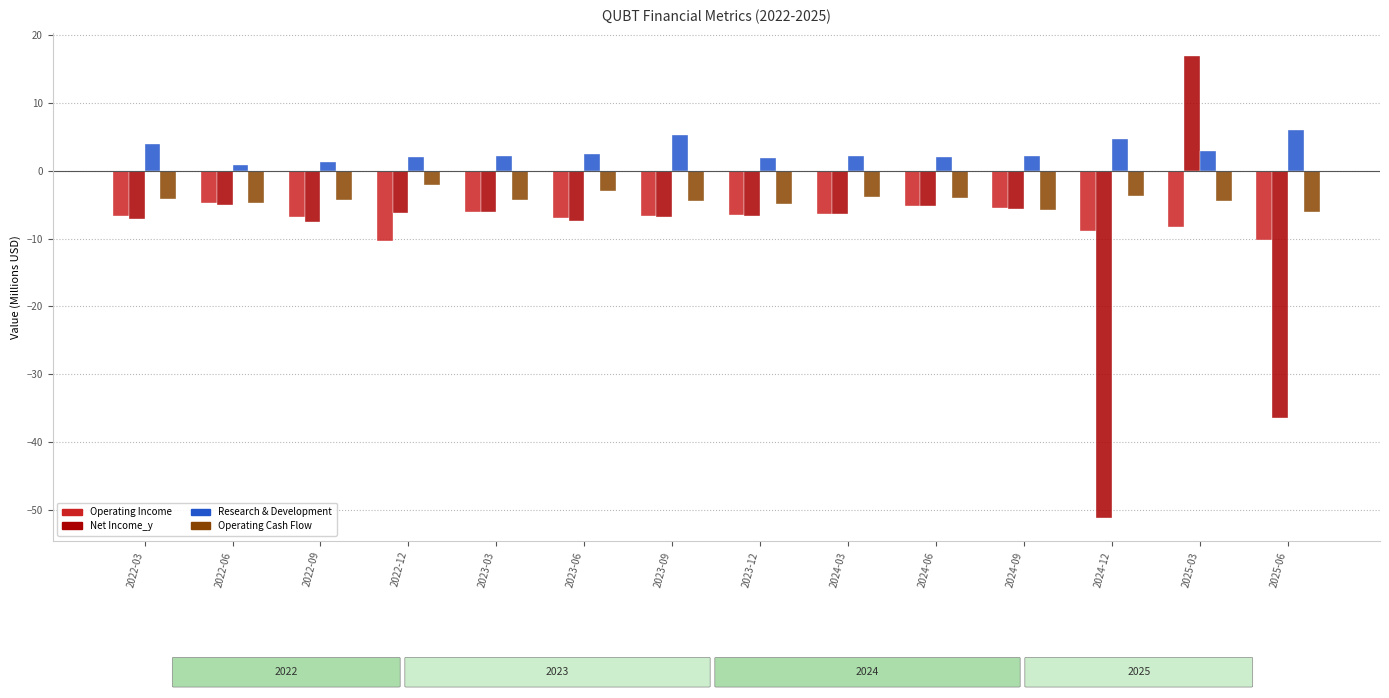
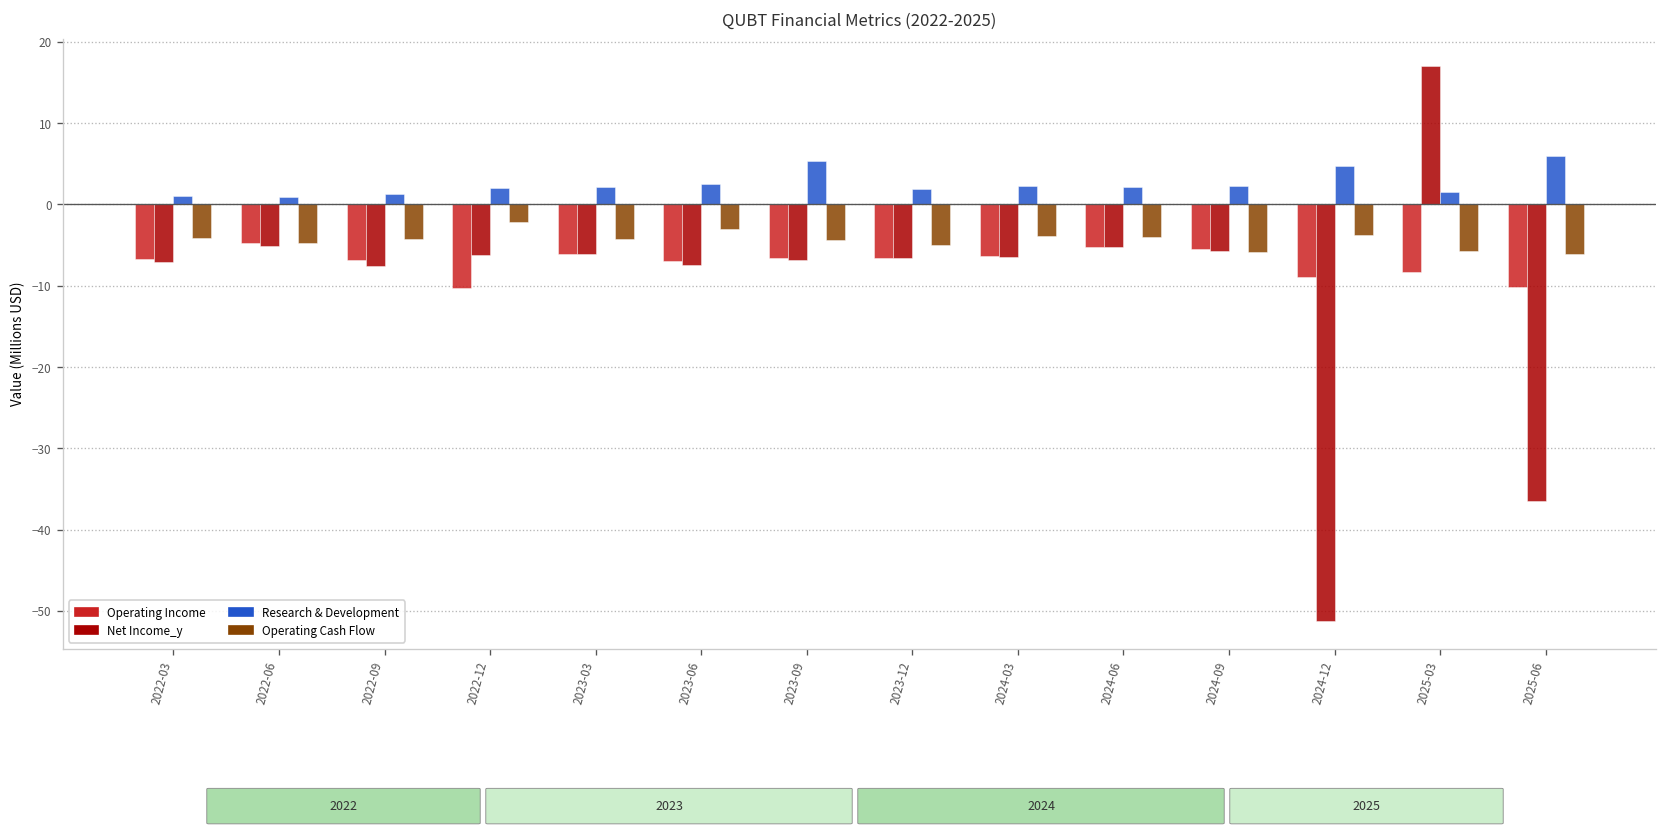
Research & Development, 2022-03: 4 -> 1
Research & Development, 2025-03: 3 -> 1
Operating Cash Flow, 2025-03: -4 -> -6
